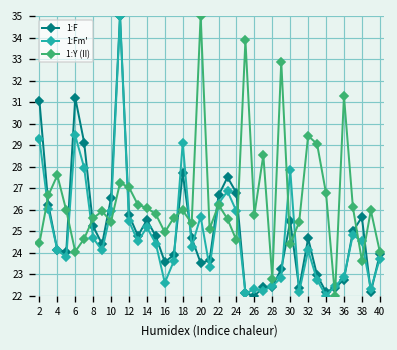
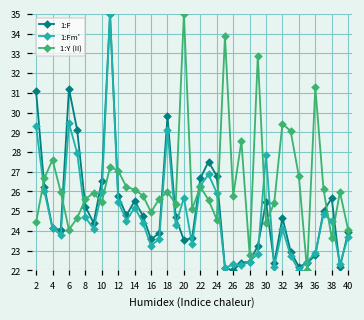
1:Fm', 16: 22.6 -> 23.2
1:F, 18: 27.7 -> 29.8
